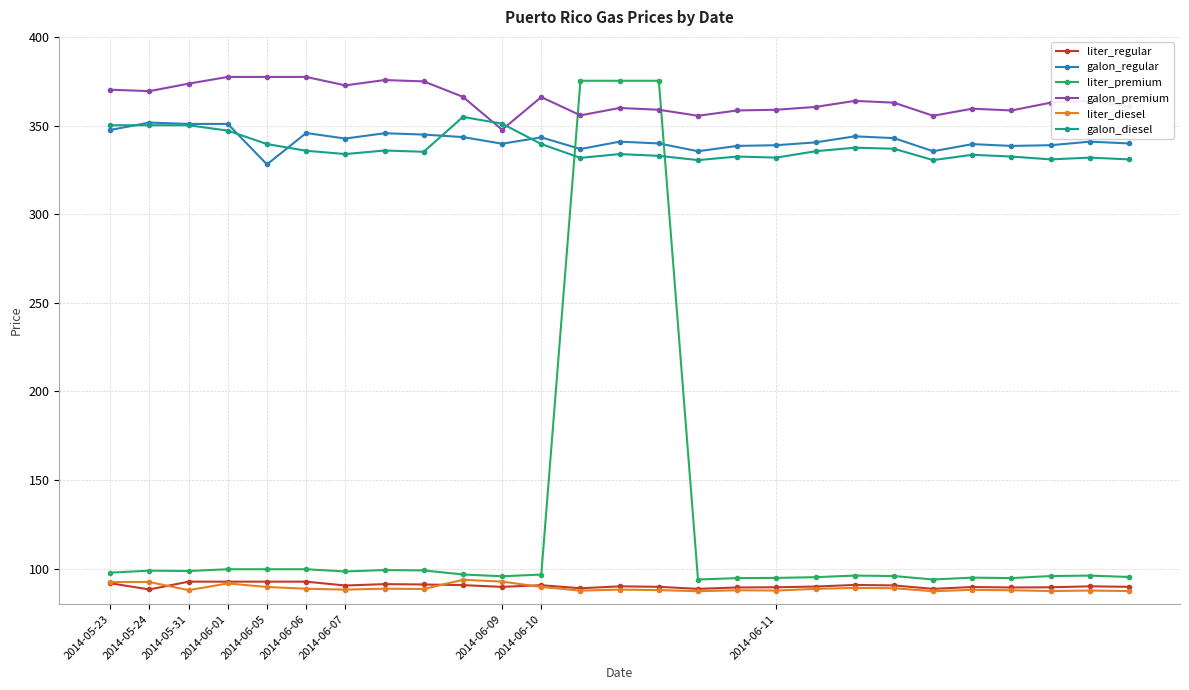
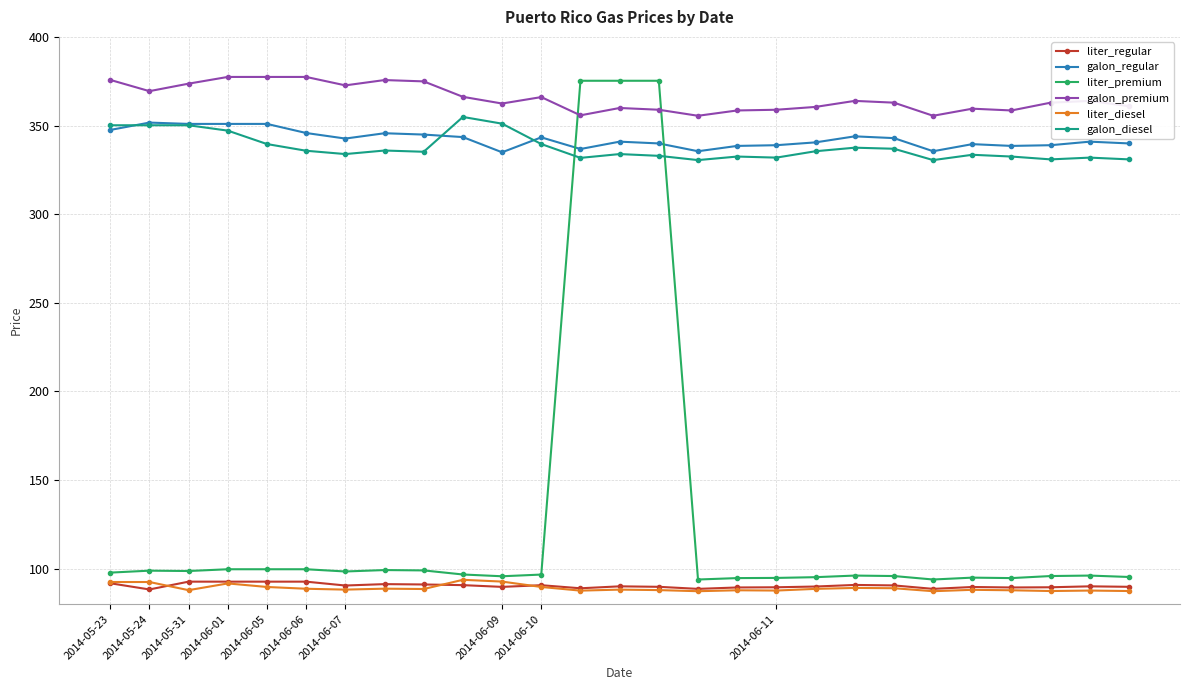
galon_premium, 2014-05-23: 370 -> 376
galon_regular, 2014-06-05: 328 -> 351
galon_regular, 2014-06-09: 340 -> 335
galon_premium, 2014-06-09: 348 -> 362
